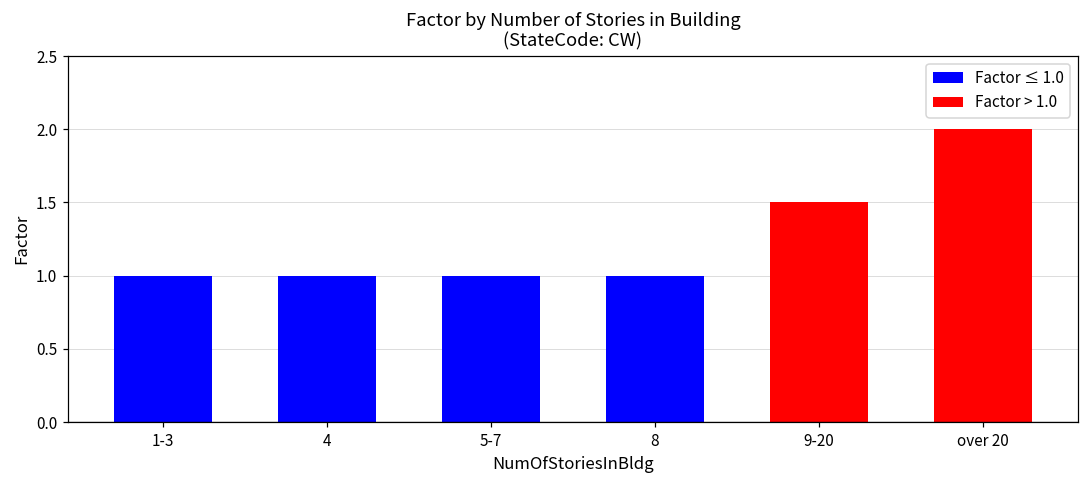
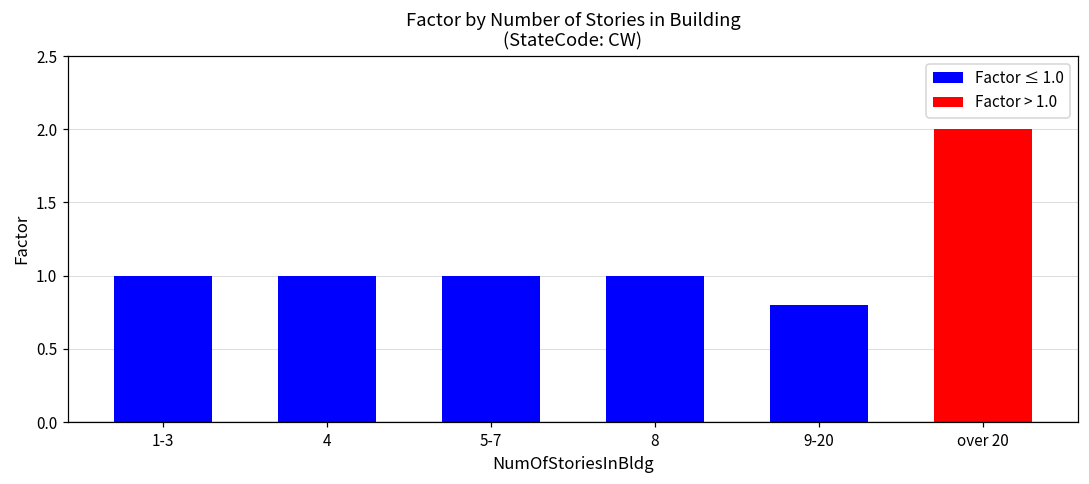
9-20: 1.5 -> 0.8
